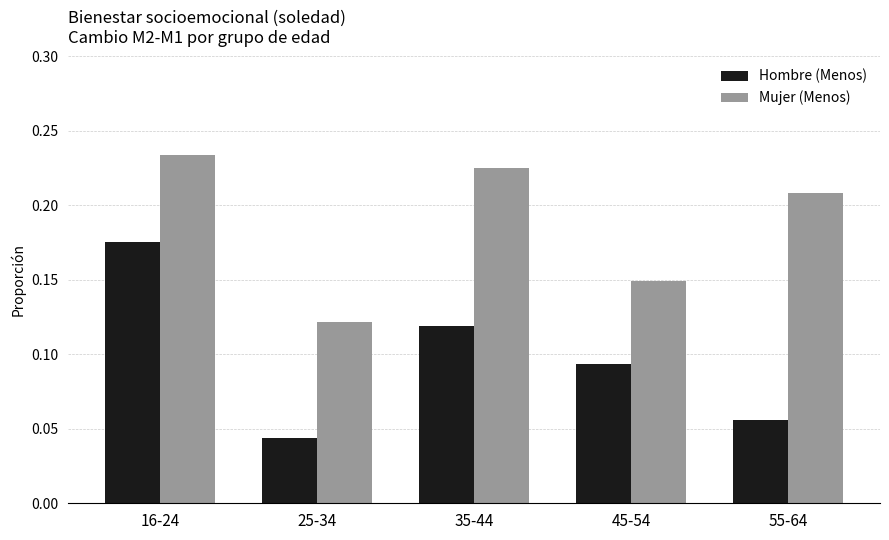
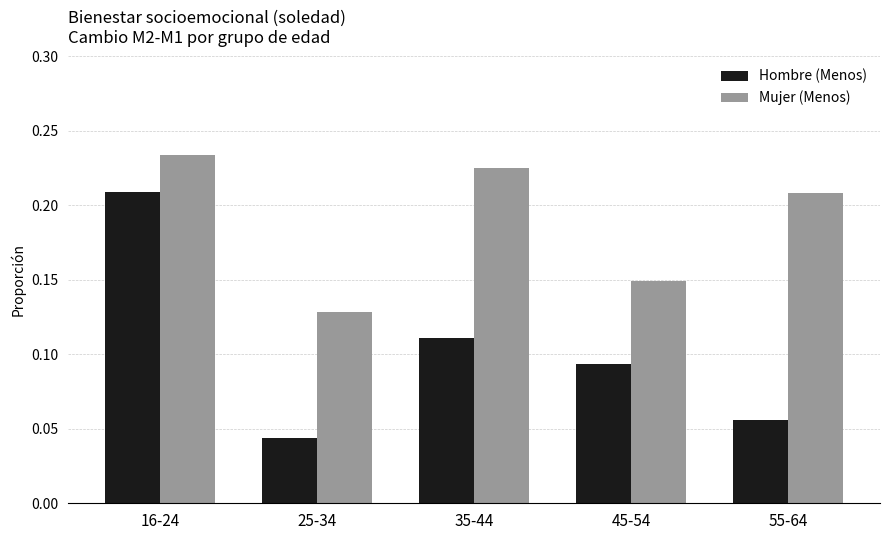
Hombre (Menos), 16-24: 0.175 -> 0.209
Mujer (Menos), 25-34: 0.122 -> 0.128
Hombre (Menos), 35-44: 0.119 -> 0.111
